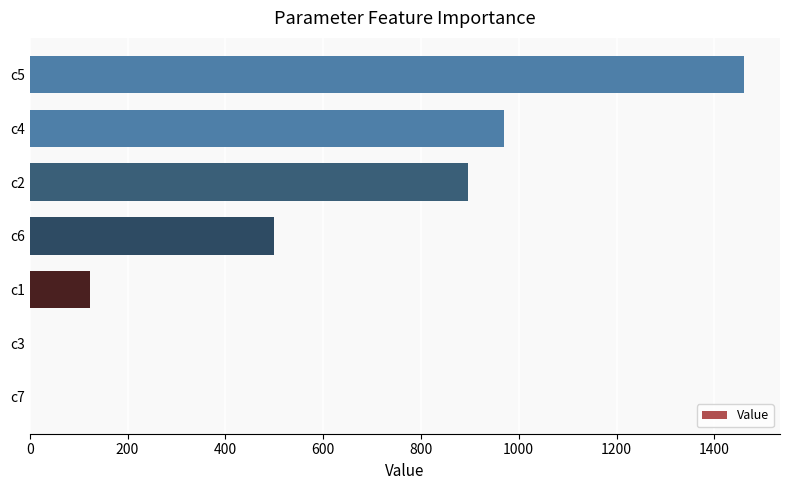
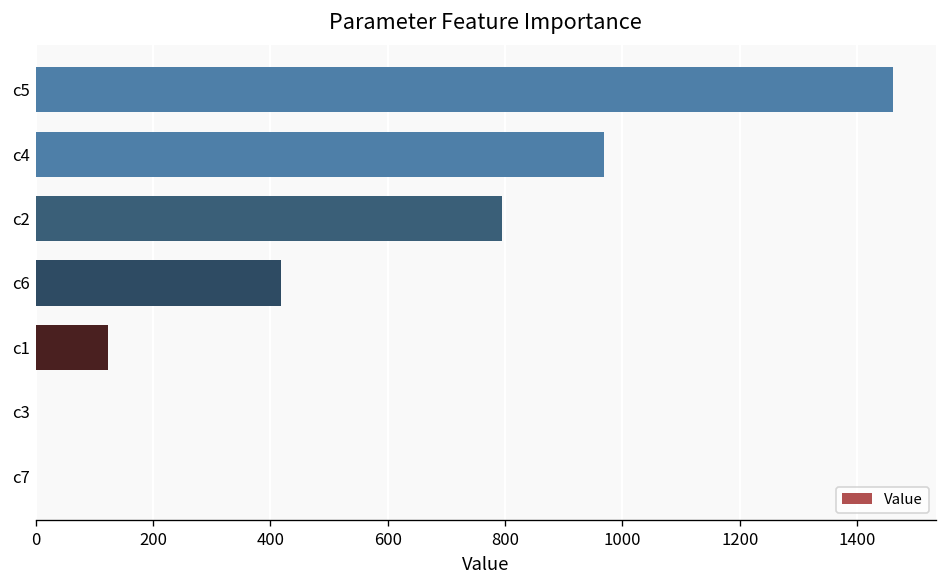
c2: 900 -> 790
c6: 500 -> 420
